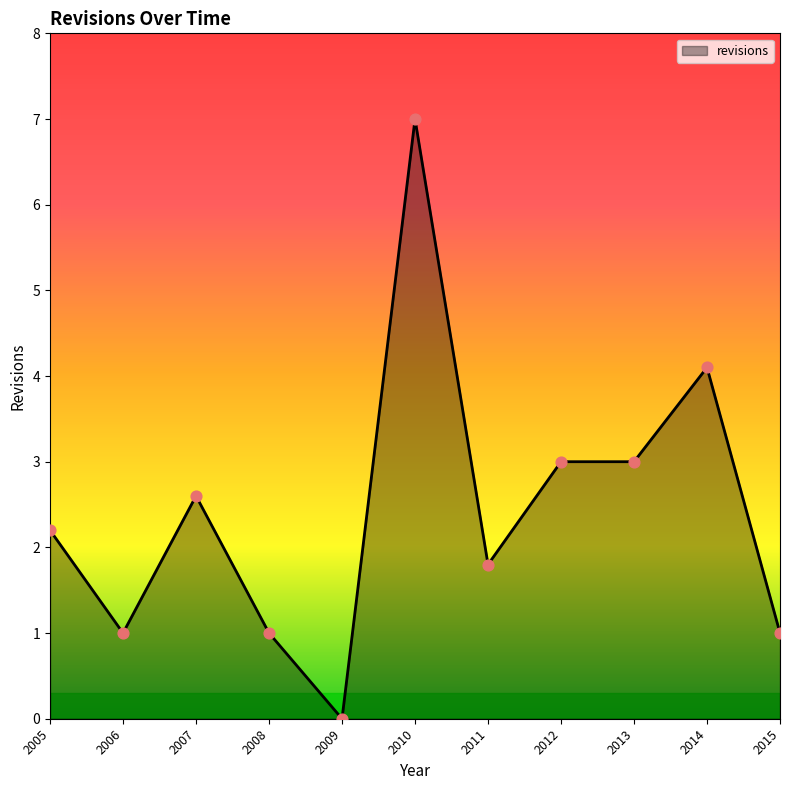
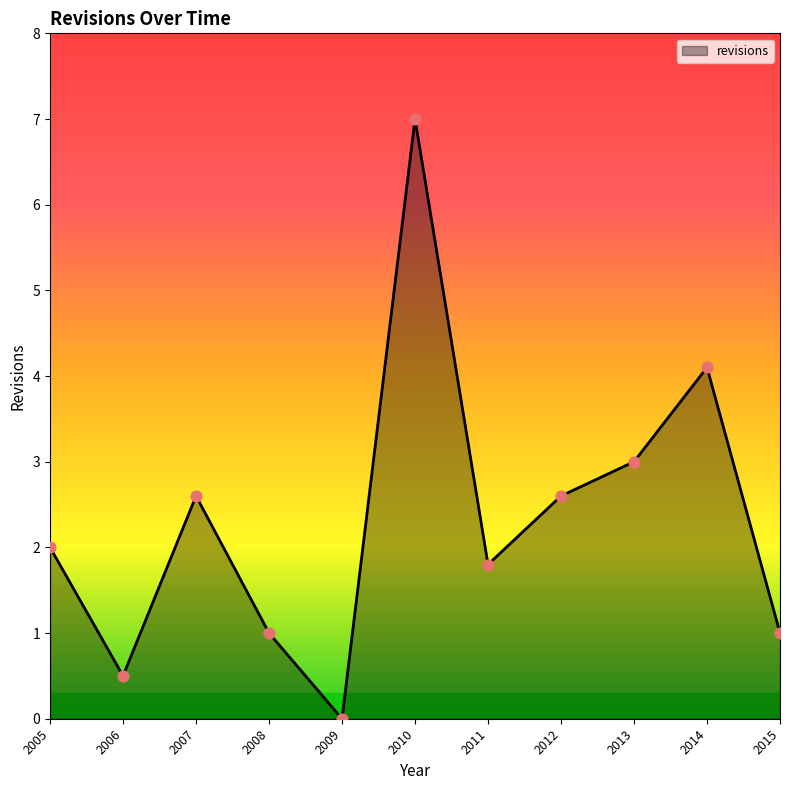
2005: 2.2 -> 2.0
2006: 1.0 -> 0.5
2012: 3.0 -> 2.6
